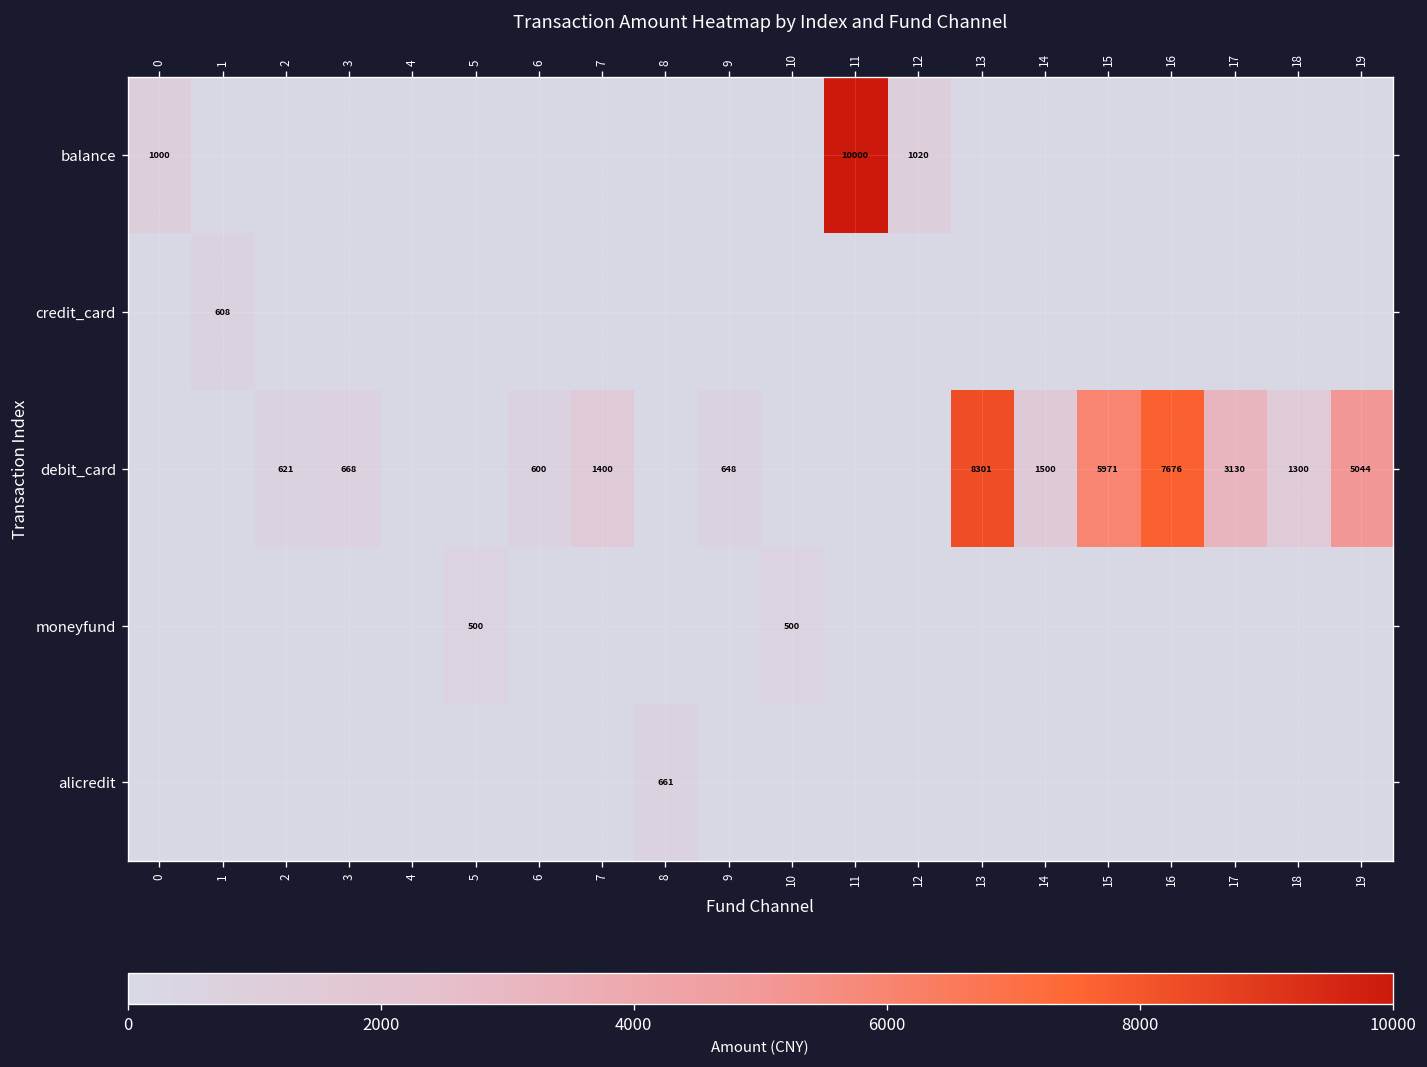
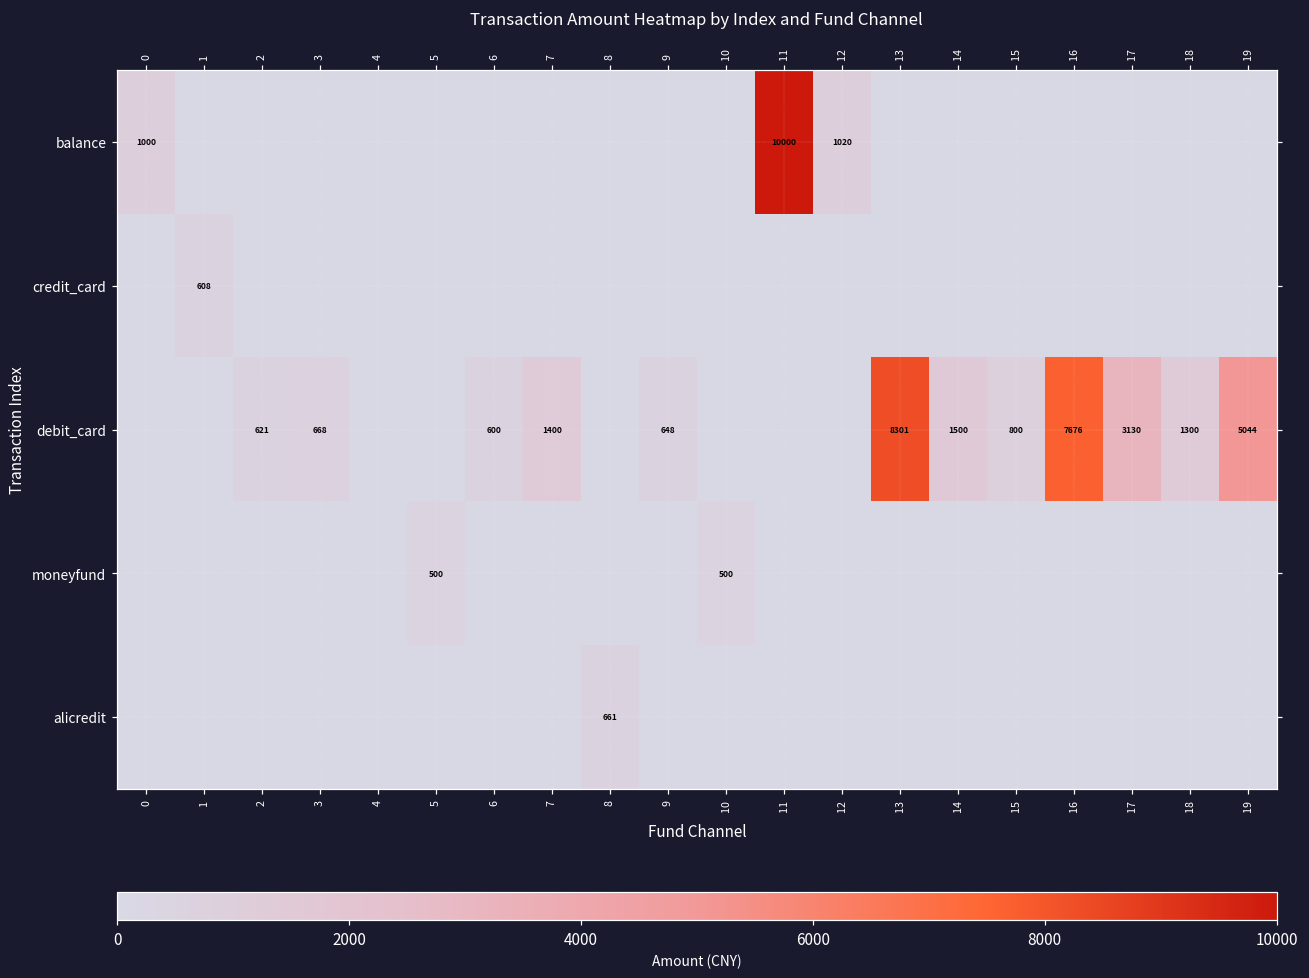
debit_card, 15: 5971 -> 800
